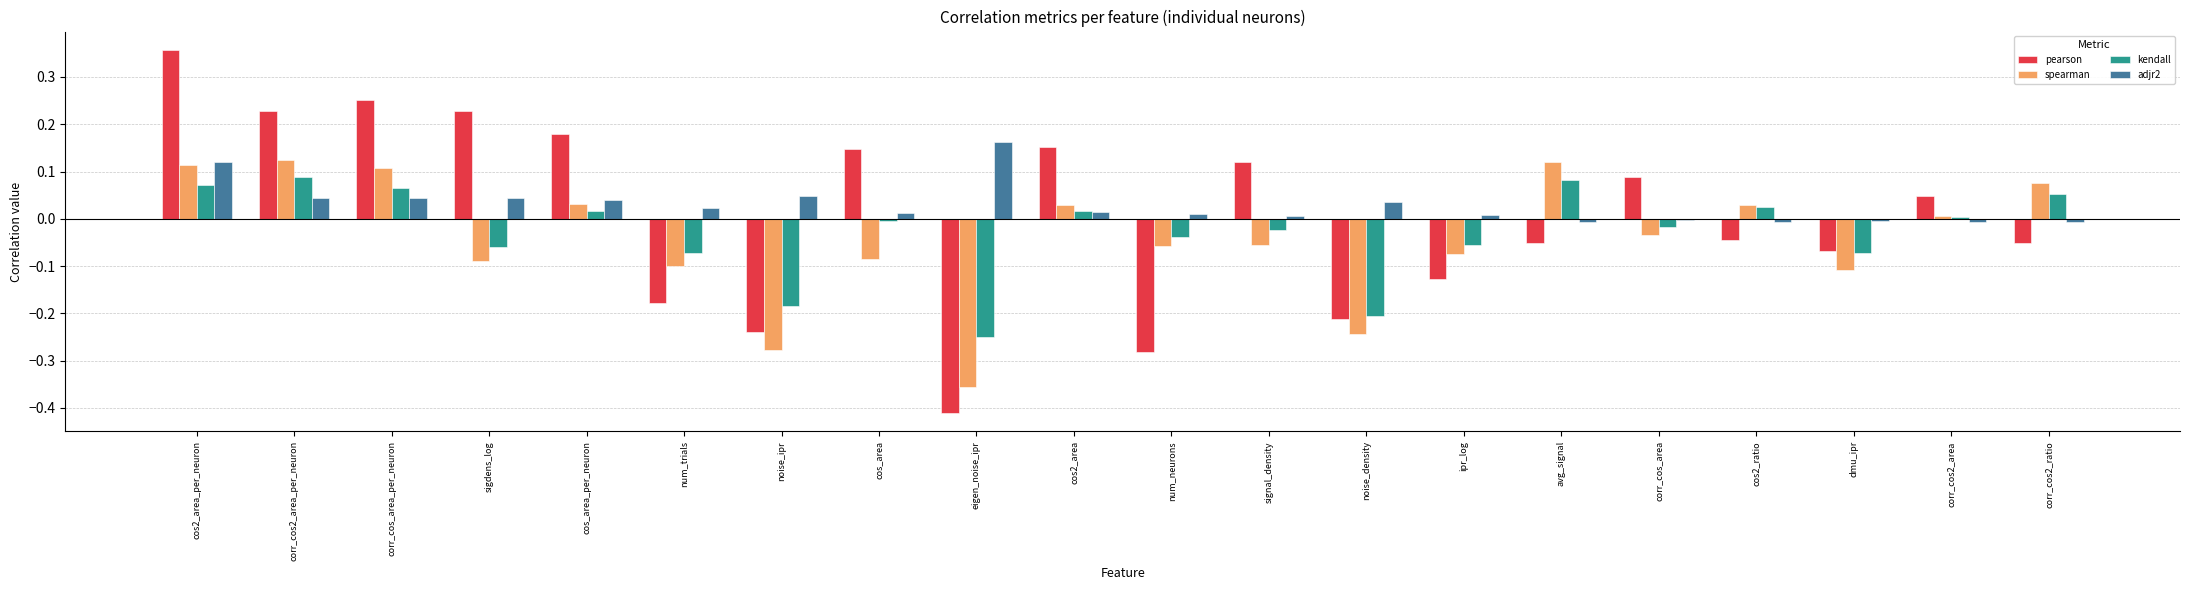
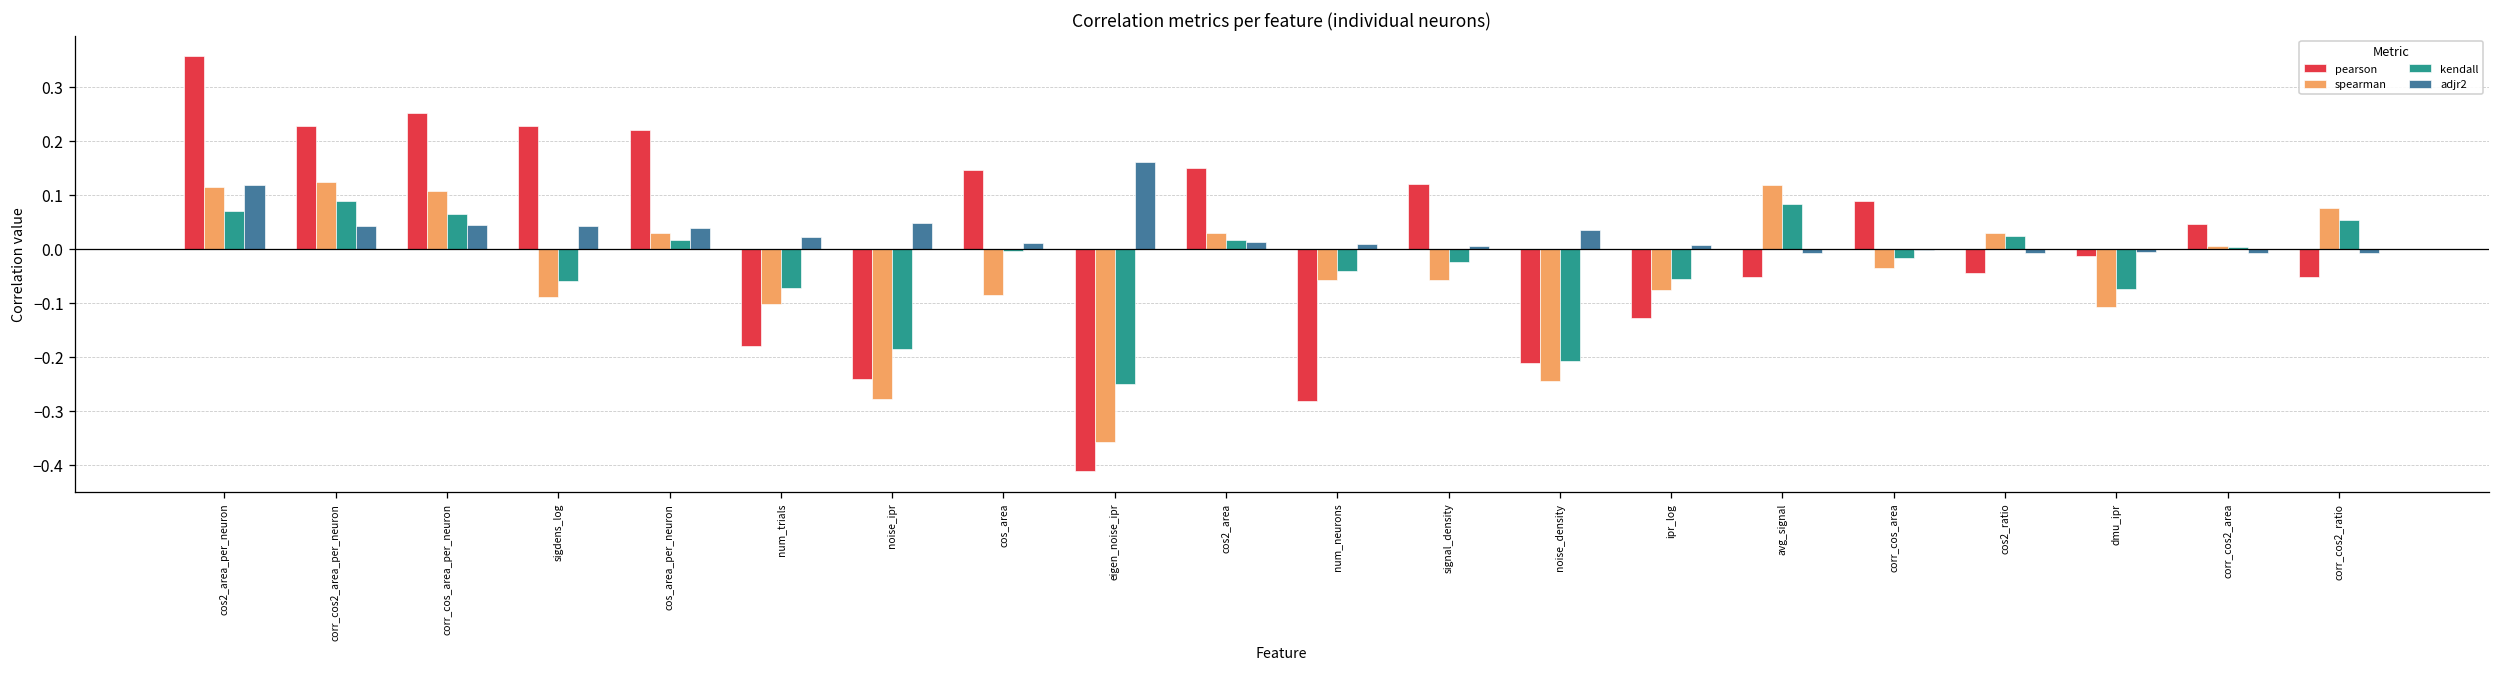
pearson, cos_area_per_neuron: 0.18 -> 0.22
pearson, dmu_ipr: -0.07 -> -0.01
